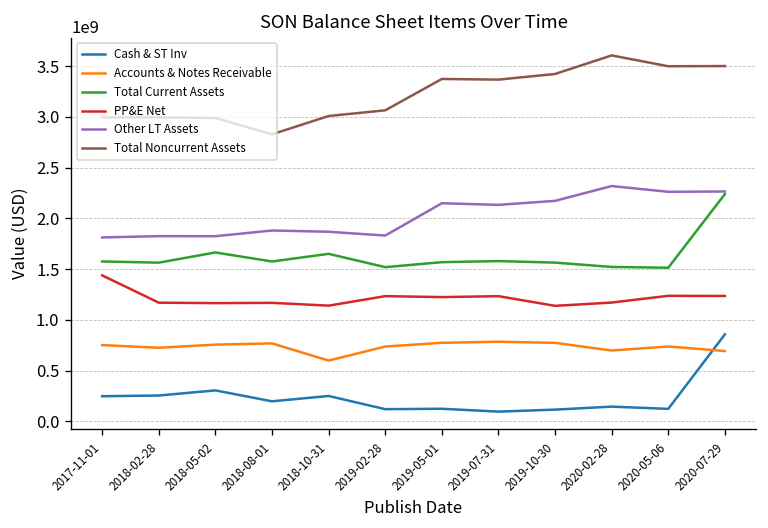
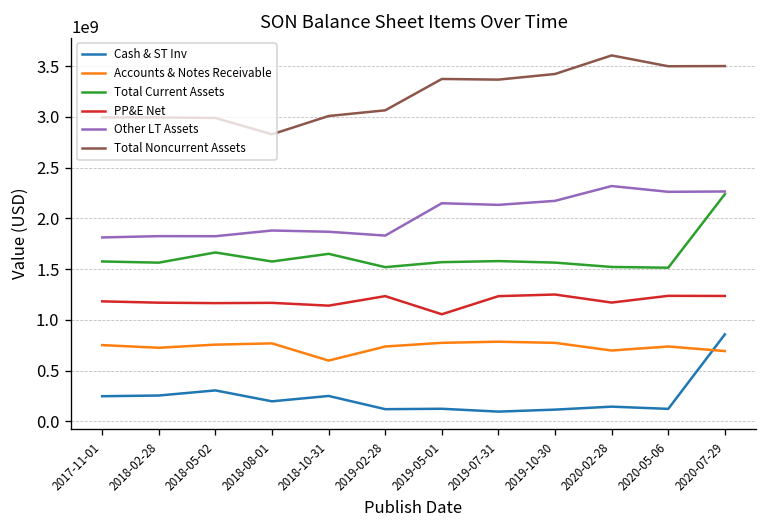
PP&E Net, 2017-11-01: 1400000000 -> 1200000000
PP&E Net, 2019-05-01: 1200000000 -> 1100000000
PP&E Net, 2019-10-30: 1100000000 -> 1200000000
